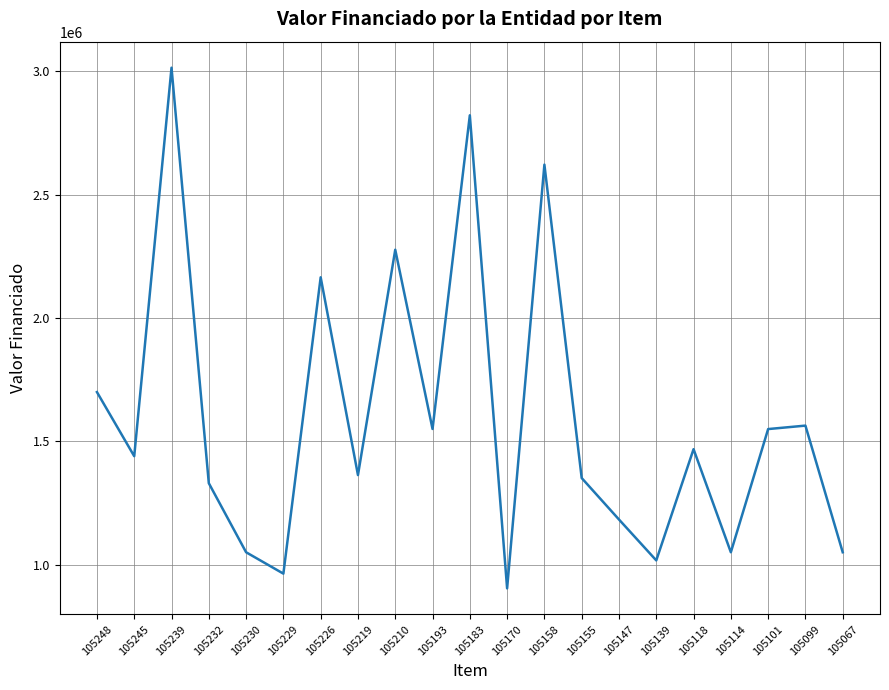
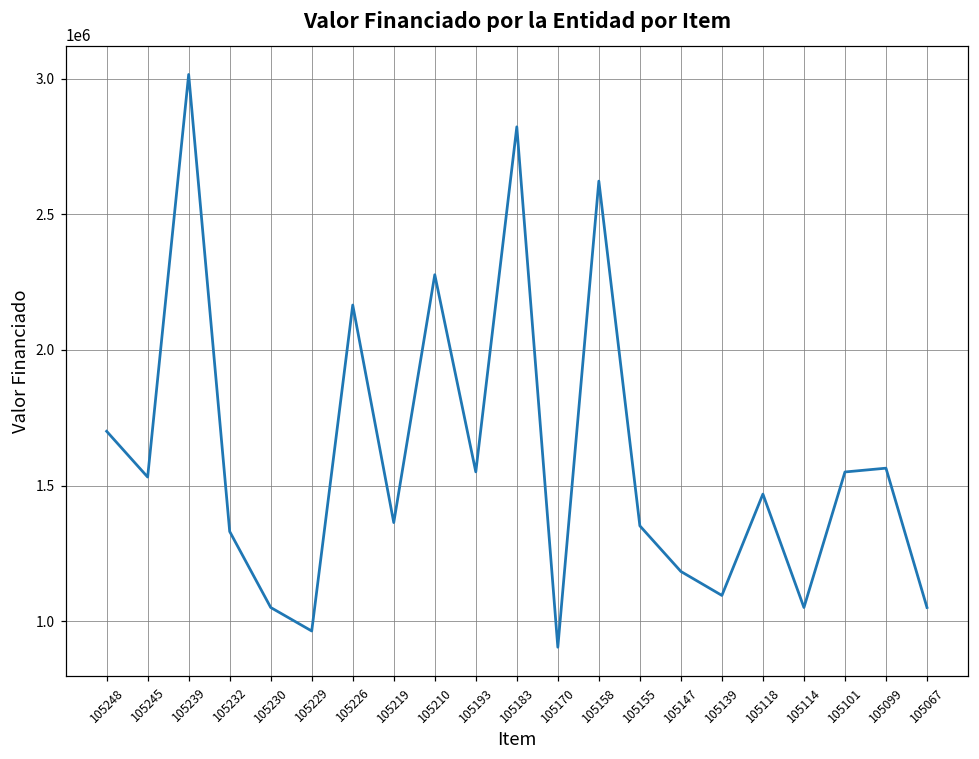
105245: 1440000 -> 1530000
105139: 1020000 -> 1100000
